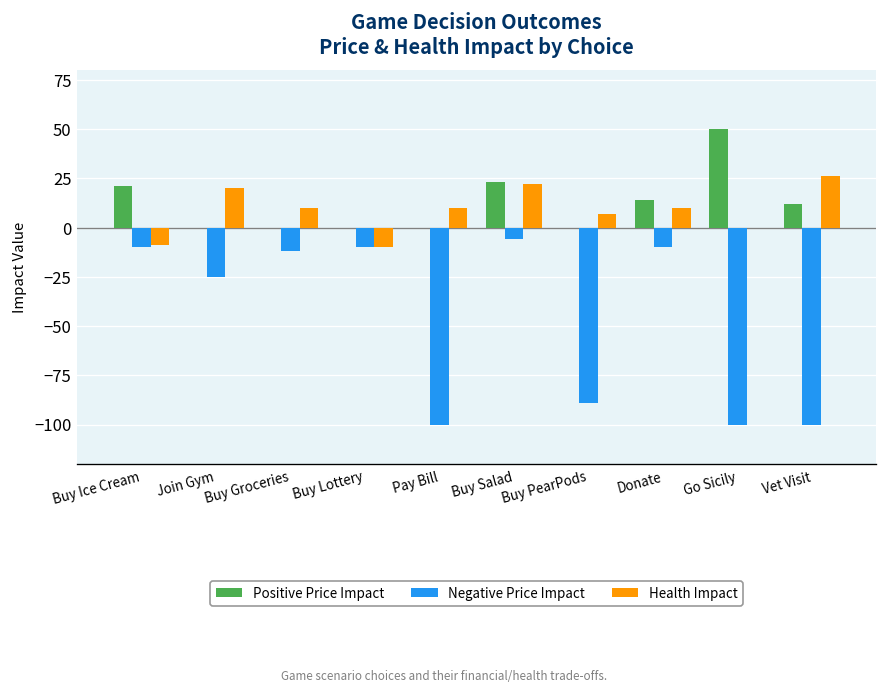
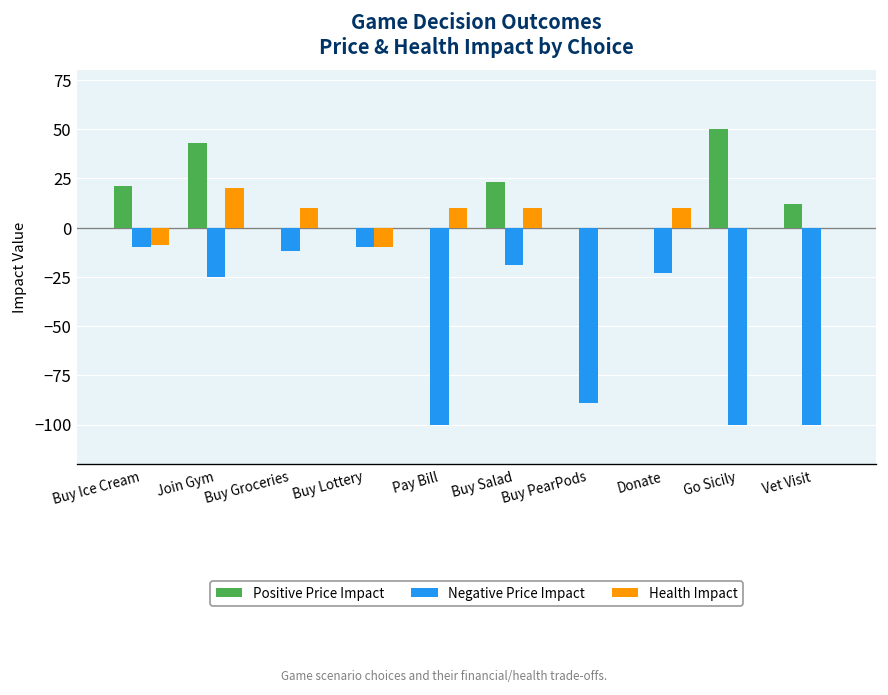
Positive Price Impact, Join Gym: 0 -> 43
Negative Price Impact, Buy Salad: -6 -> -19
Health Impact, Buy Salad: 22 -> 10
Health Impact, Buy PearPods: 7 -> 0
Positive Price Impact, Donate: 14 -> 0
Negative Price Impact, Donate: -10 -> -23
Health Impact, Vet Visit: 26 -> 0
